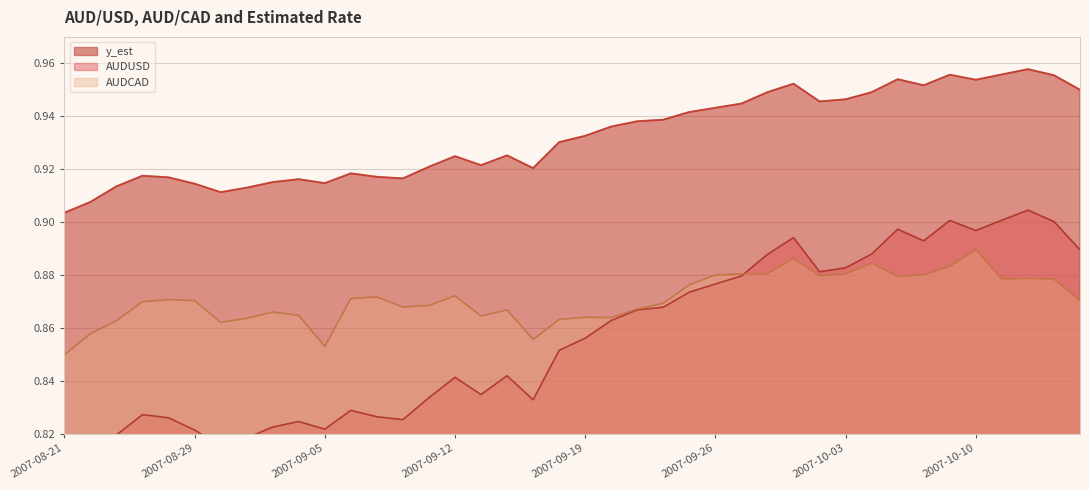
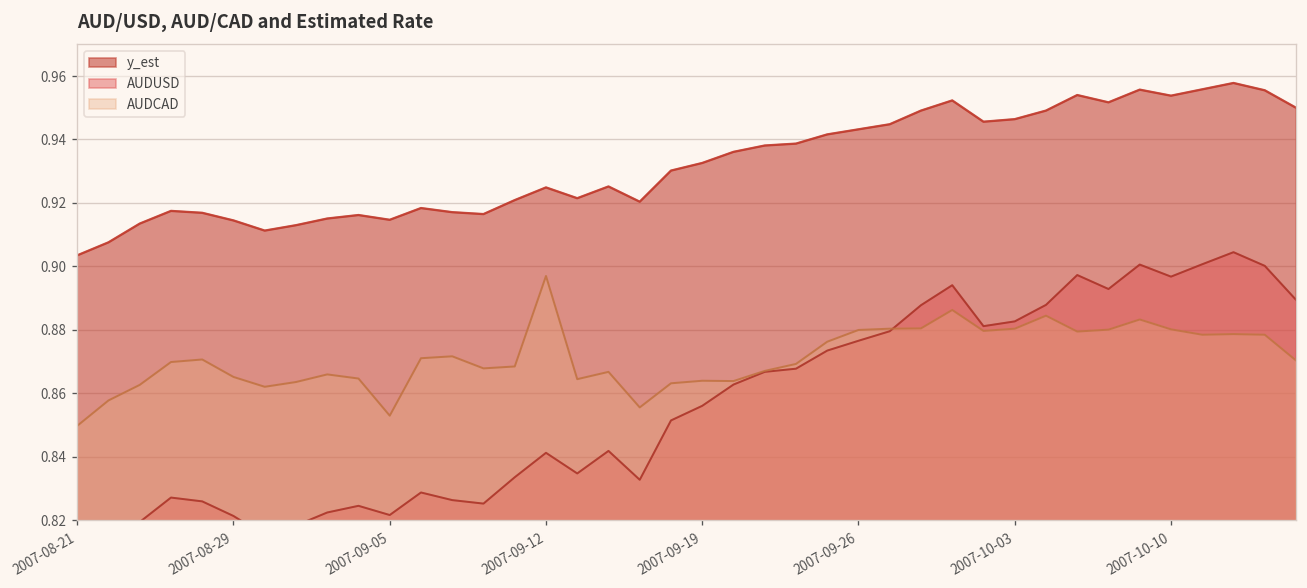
AUDCAD, 2007-08-29: 0.870 -> 0.865
AUDCAD, 2007-09-12: 0.872 -> 0.897
AUDCAD, 2007-10-10: 0.890 -> 0.880
